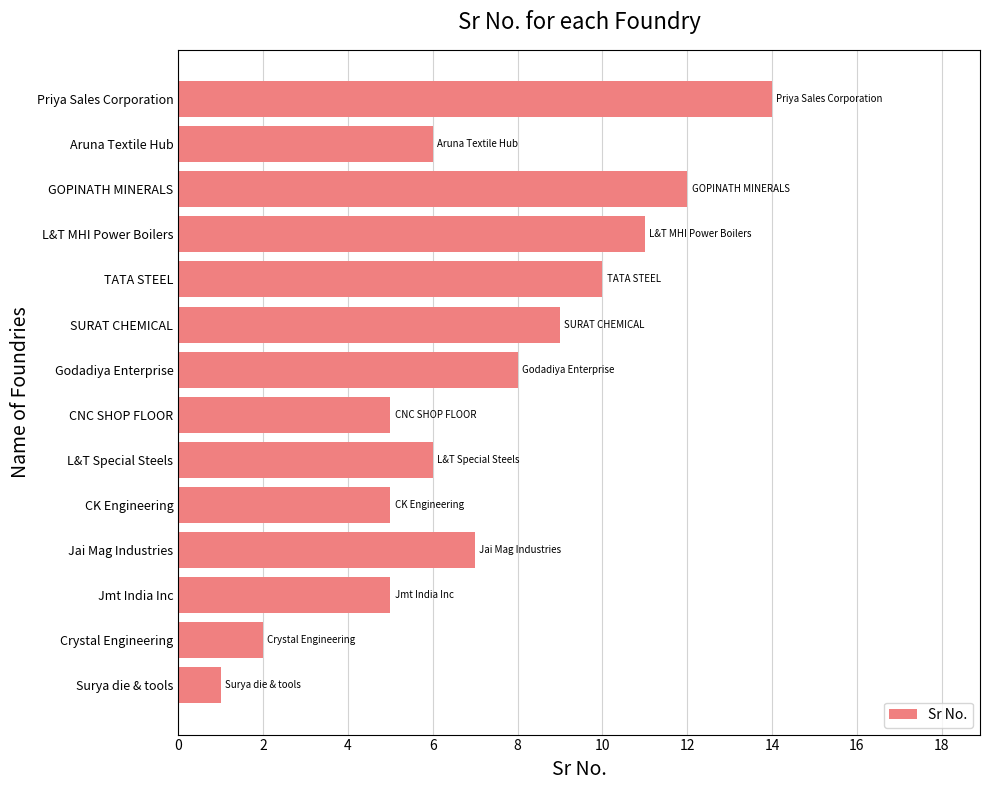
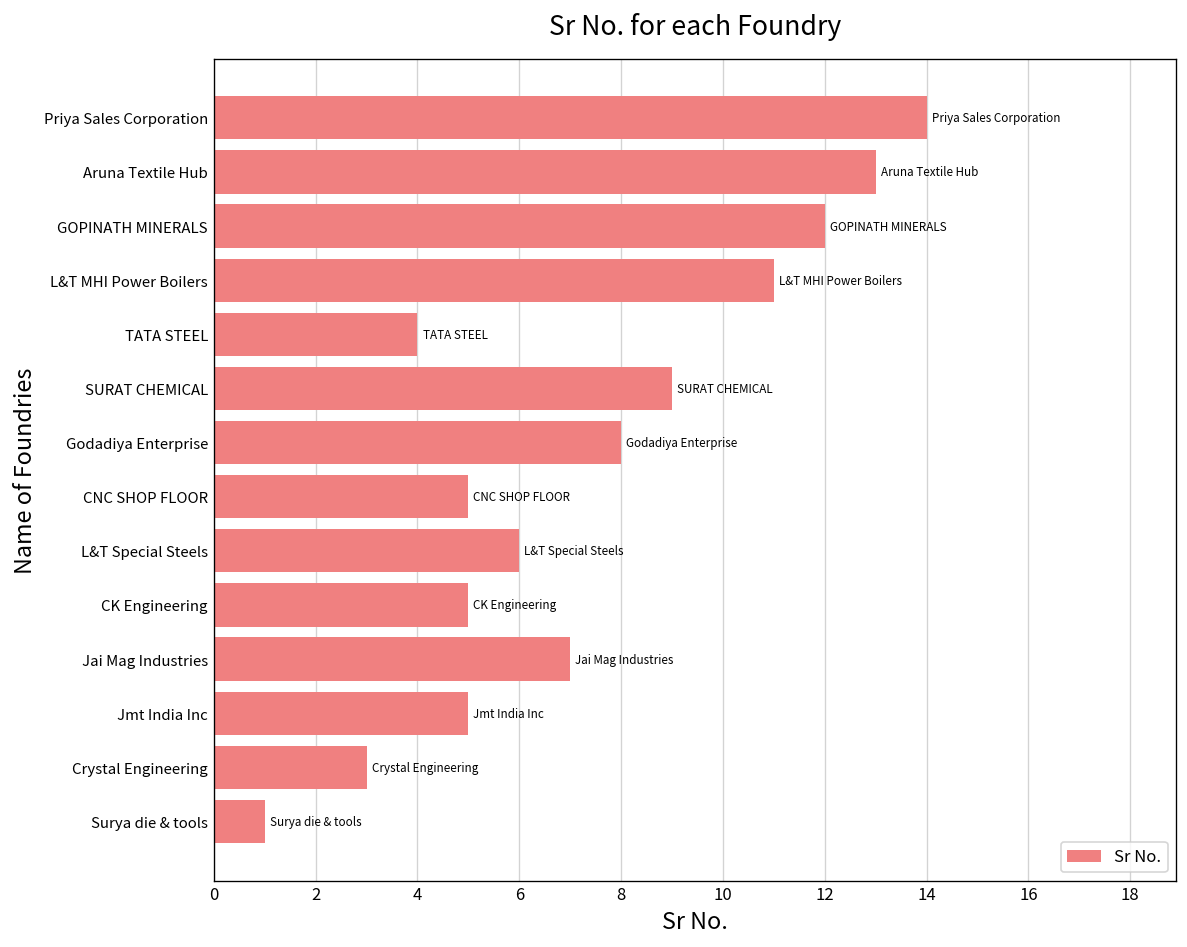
Aruna Textile Hub: 6 -> 13
TATA STEEL: 10 -> 4
Crystal Engineering: 2 -> 3
